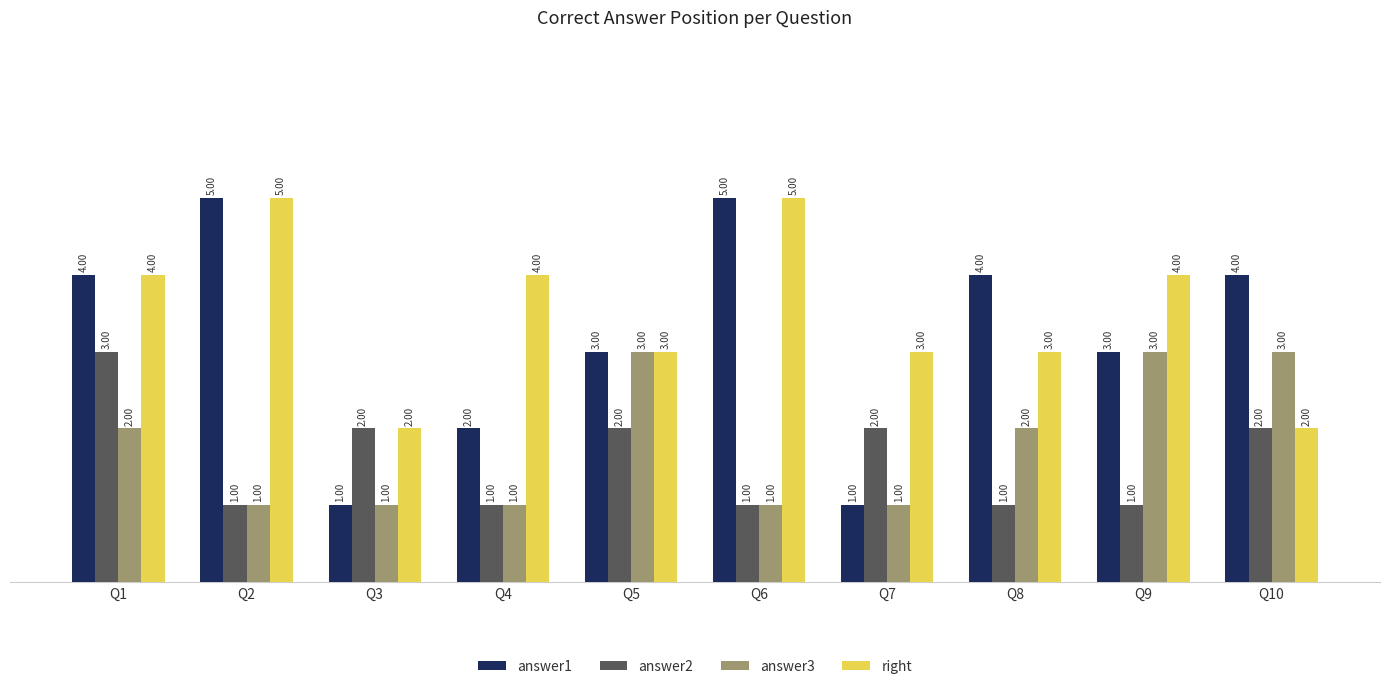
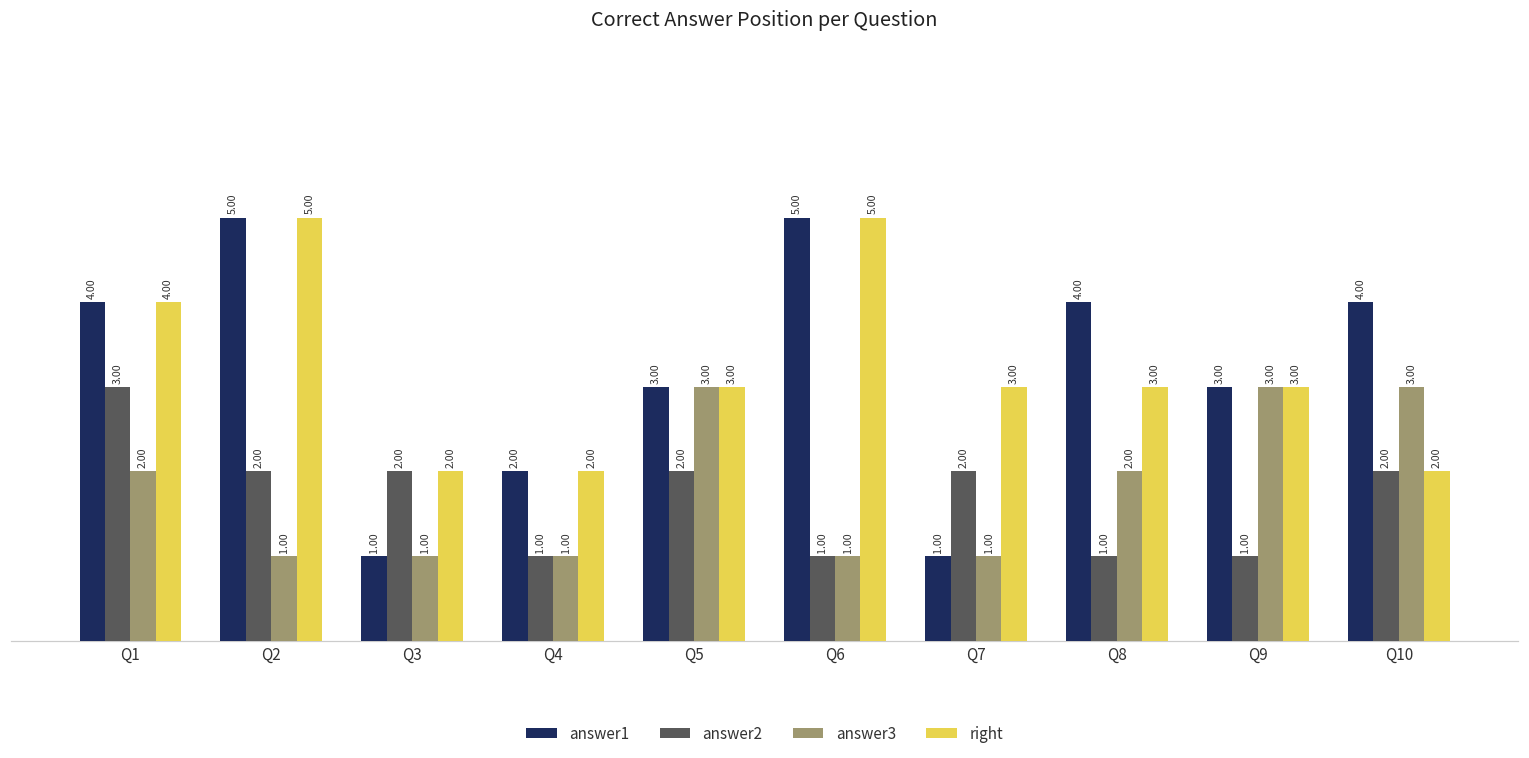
answer2, Q2: 1.00 -> 2.00
right, Q4: 4.00 -> 2.00
right, Q9: 4.00 -> 3.00
